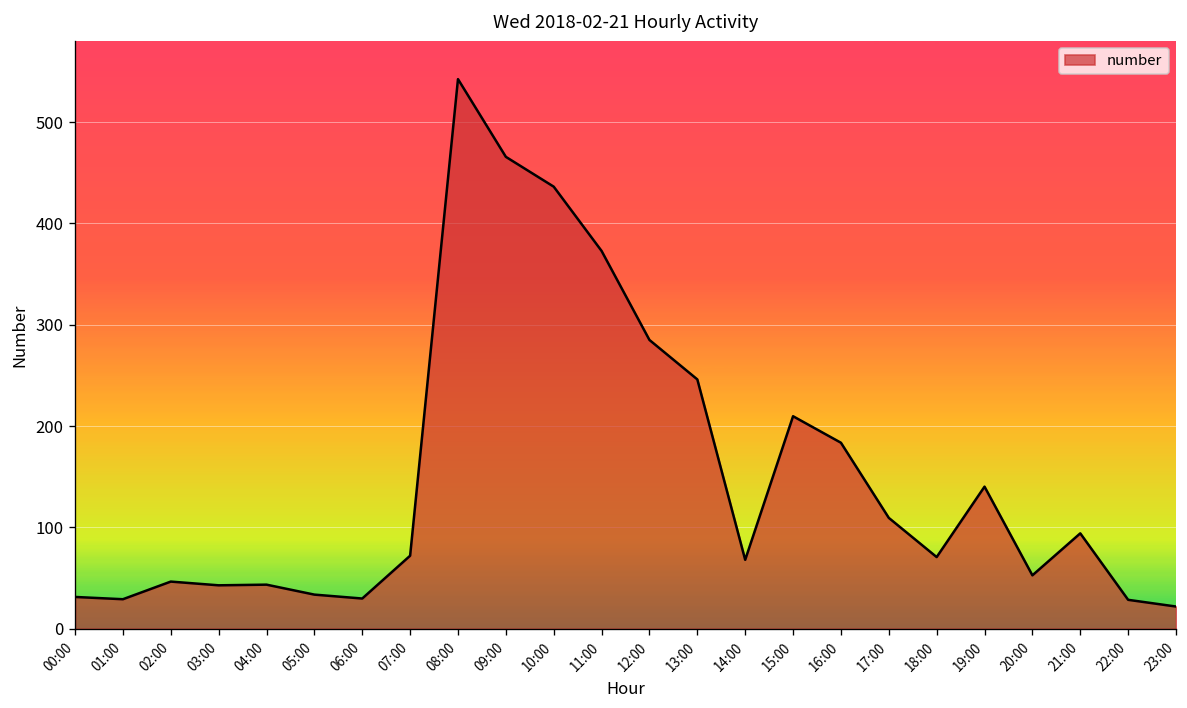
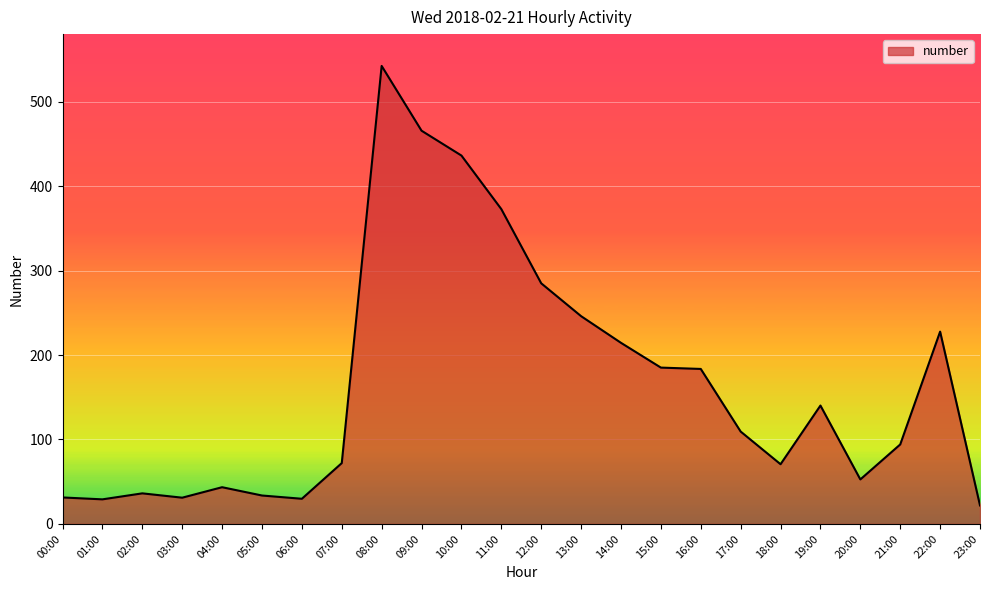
02:00: 50 -> 40
03:00: 40 -> 30
14:00: 70 -> 210
15:00: 210 -> 190
22:00: 30 -> 230
